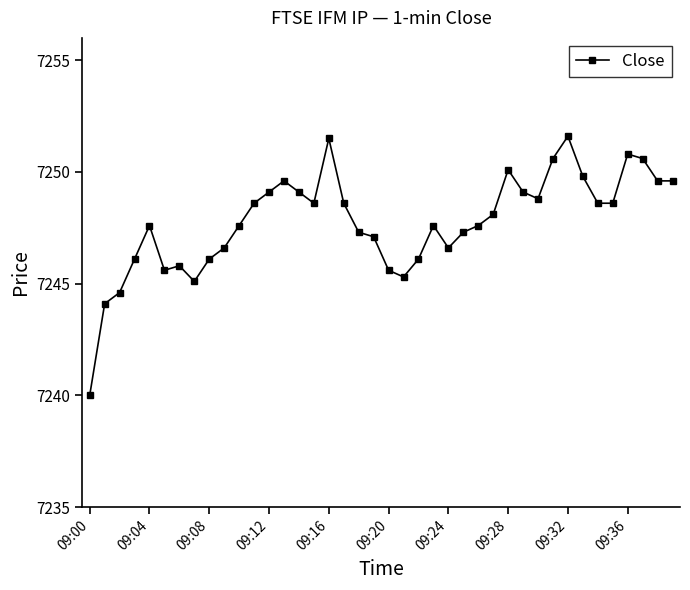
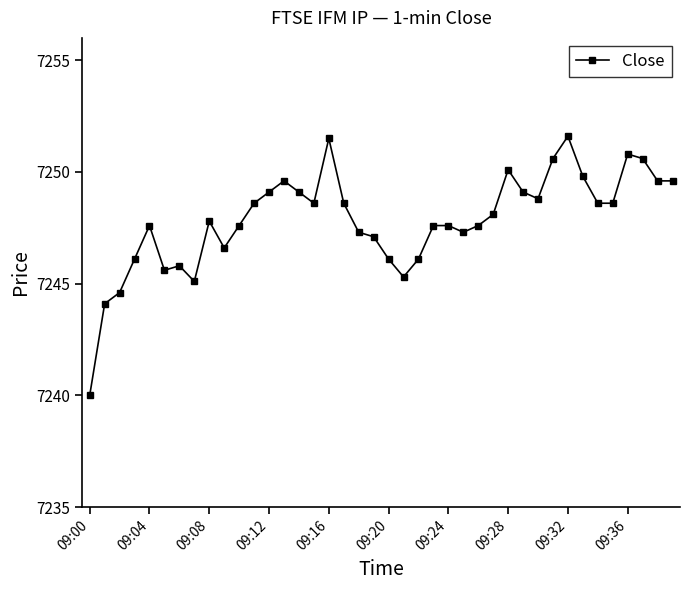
09:08: 7246.1 -> 7247.8
09:20: 7245.6 -> 7246.1
09:24: 7246.6 -> 7247.6
